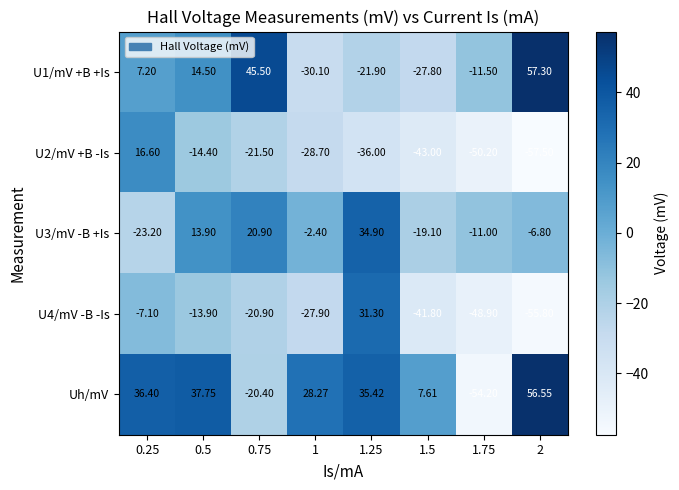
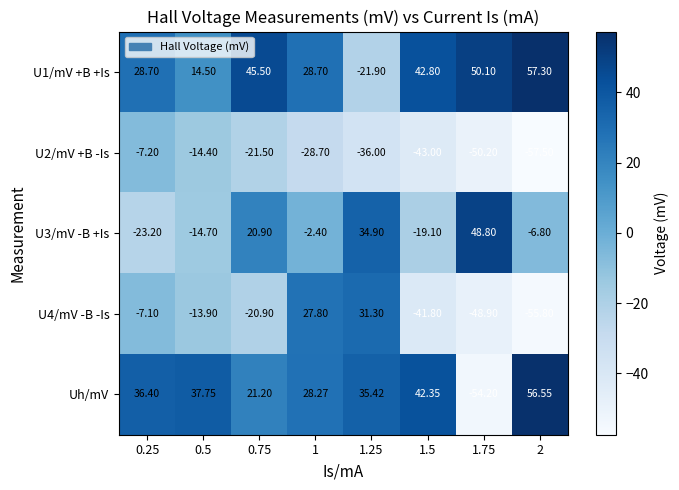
U1/mV +B +Is, 0.25: 7.20 -> 28.70
U1/mV +B +Is, 1: -30.10 -> 28.70
U1/mV +B +Is, 1.5: -27.80 -> 42.80
U1/mV +B +Is, 1.75: -11.50 -> 50.10
U2/mV +B -Is, 0.25: 16.60 -> -7.20
U3/mV -B +Is, 0.5: 13.90 -> -14.70
U3/mV -B +Is, 1.75: -11.00 -> 48.80
U4/mV -B -Is, 1: -27.90 -> 27.80
Uh/mV, 0.75: -20.40 -> 21.20
Uh/mV, 1.5: 7.61 -> 42.35
